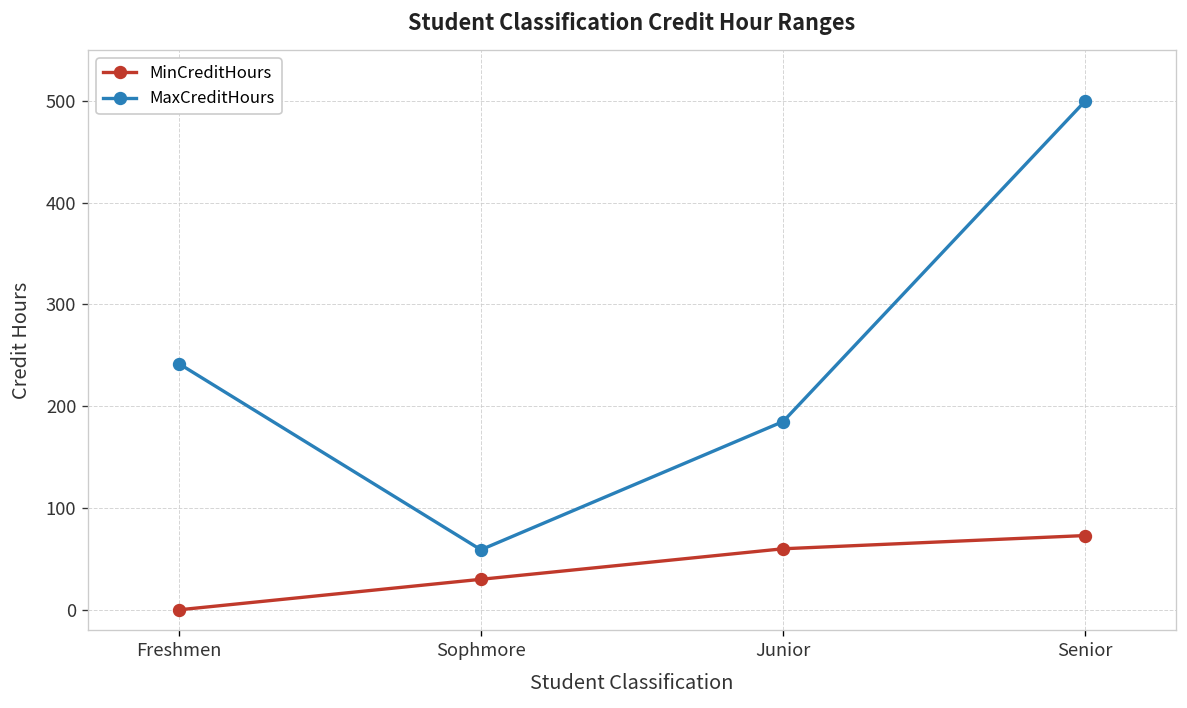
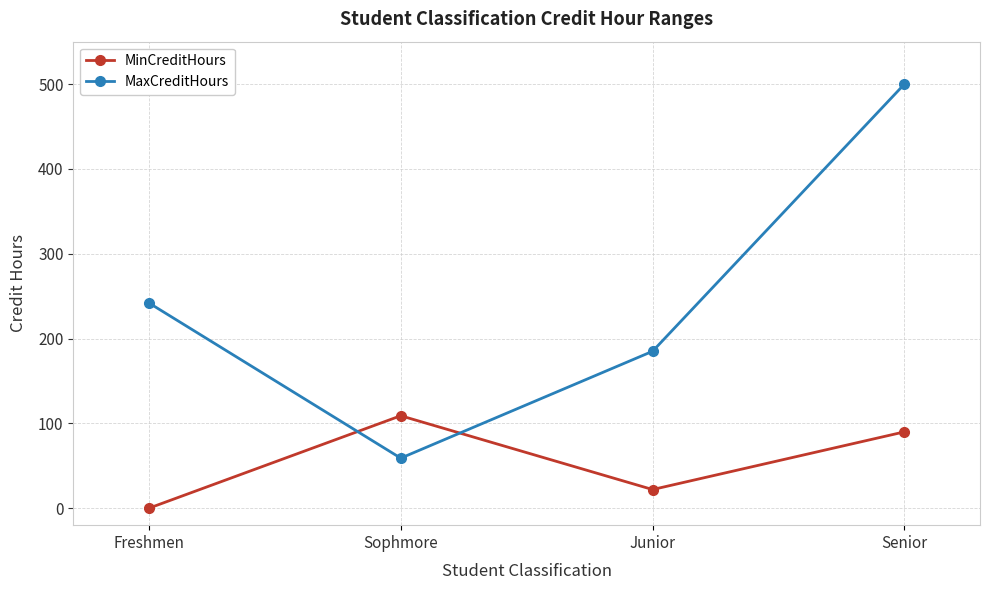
MinCreditHours, Sophmore: 30 -> 110
MinCreditHours, Junior: 60 -> 20
MinCreditHours, Senior: 70 -> 90
